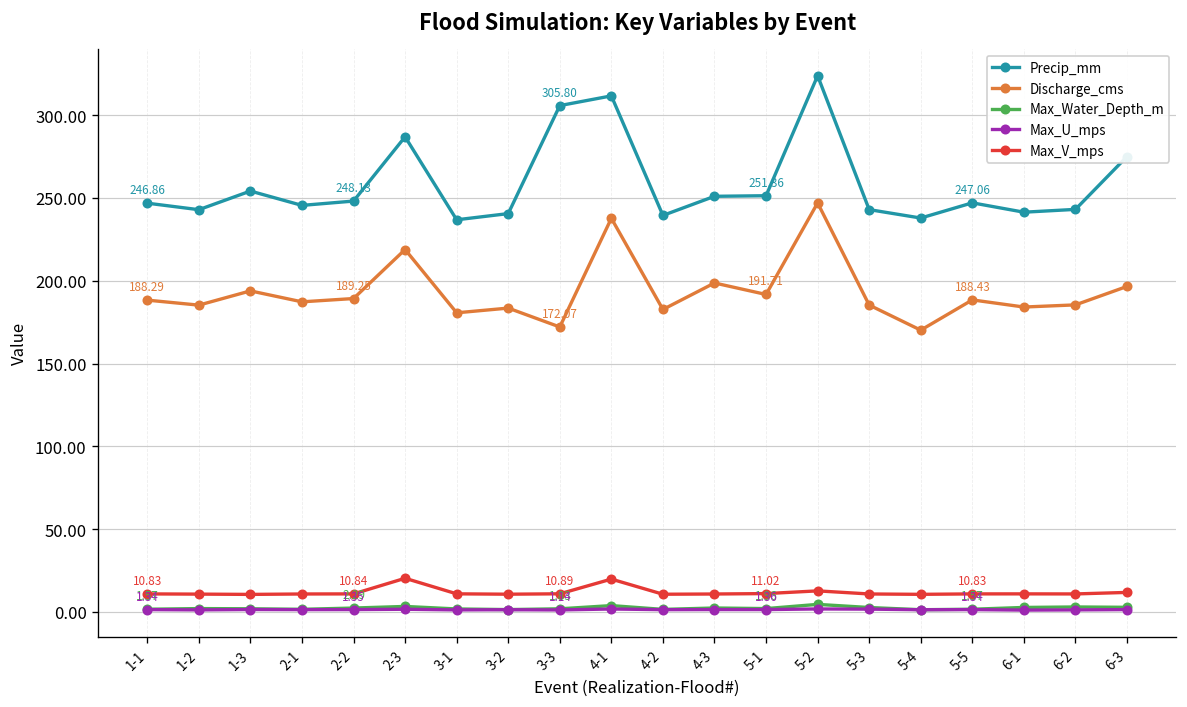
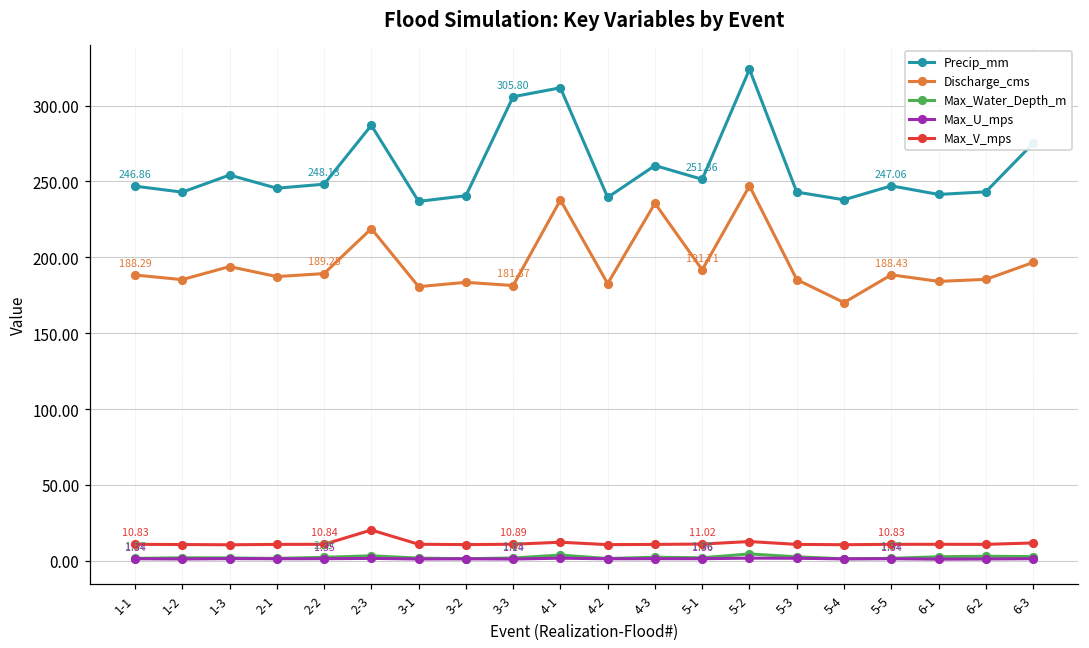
Discharge_cms, 3-3: 172.07 -> 181.37
Max_V_mps, 4-1: 20 -> 12
Precip_mm, 4-3: 251 -> 260
Discharge_cms, 4-3: 199 -> 236
